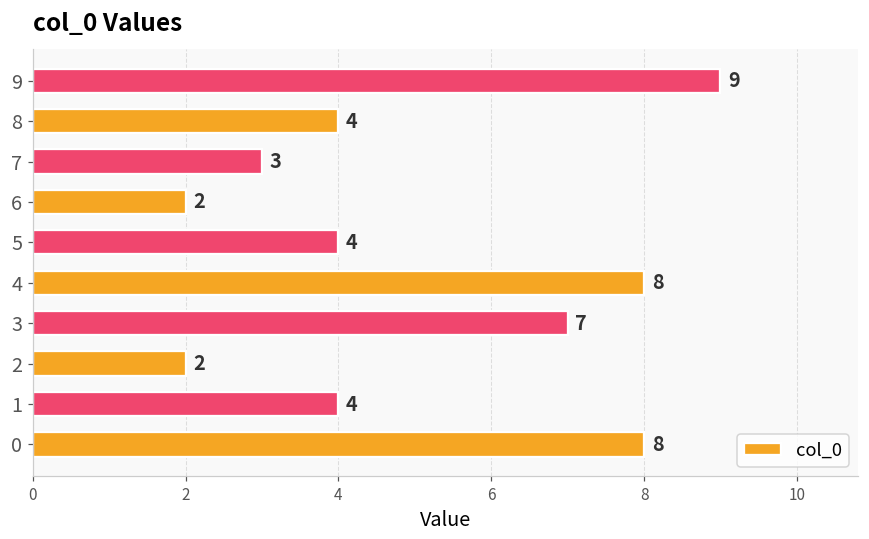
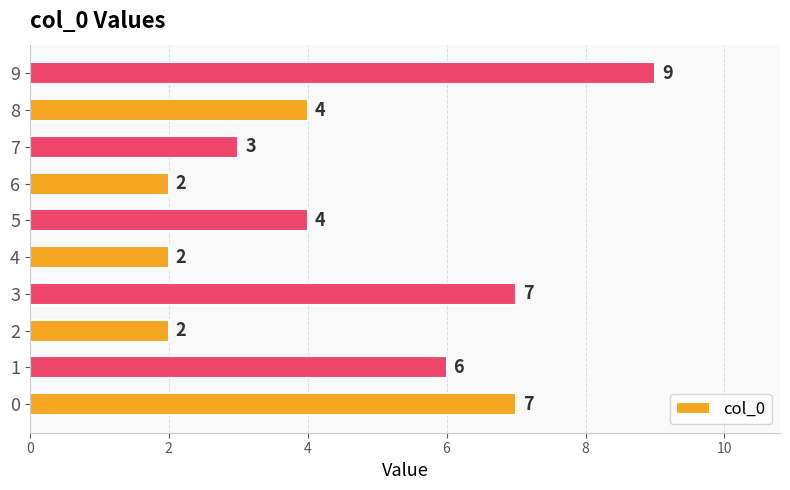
4: 8 -> 2
1: 4 -> 6
0: 8 -> 7
